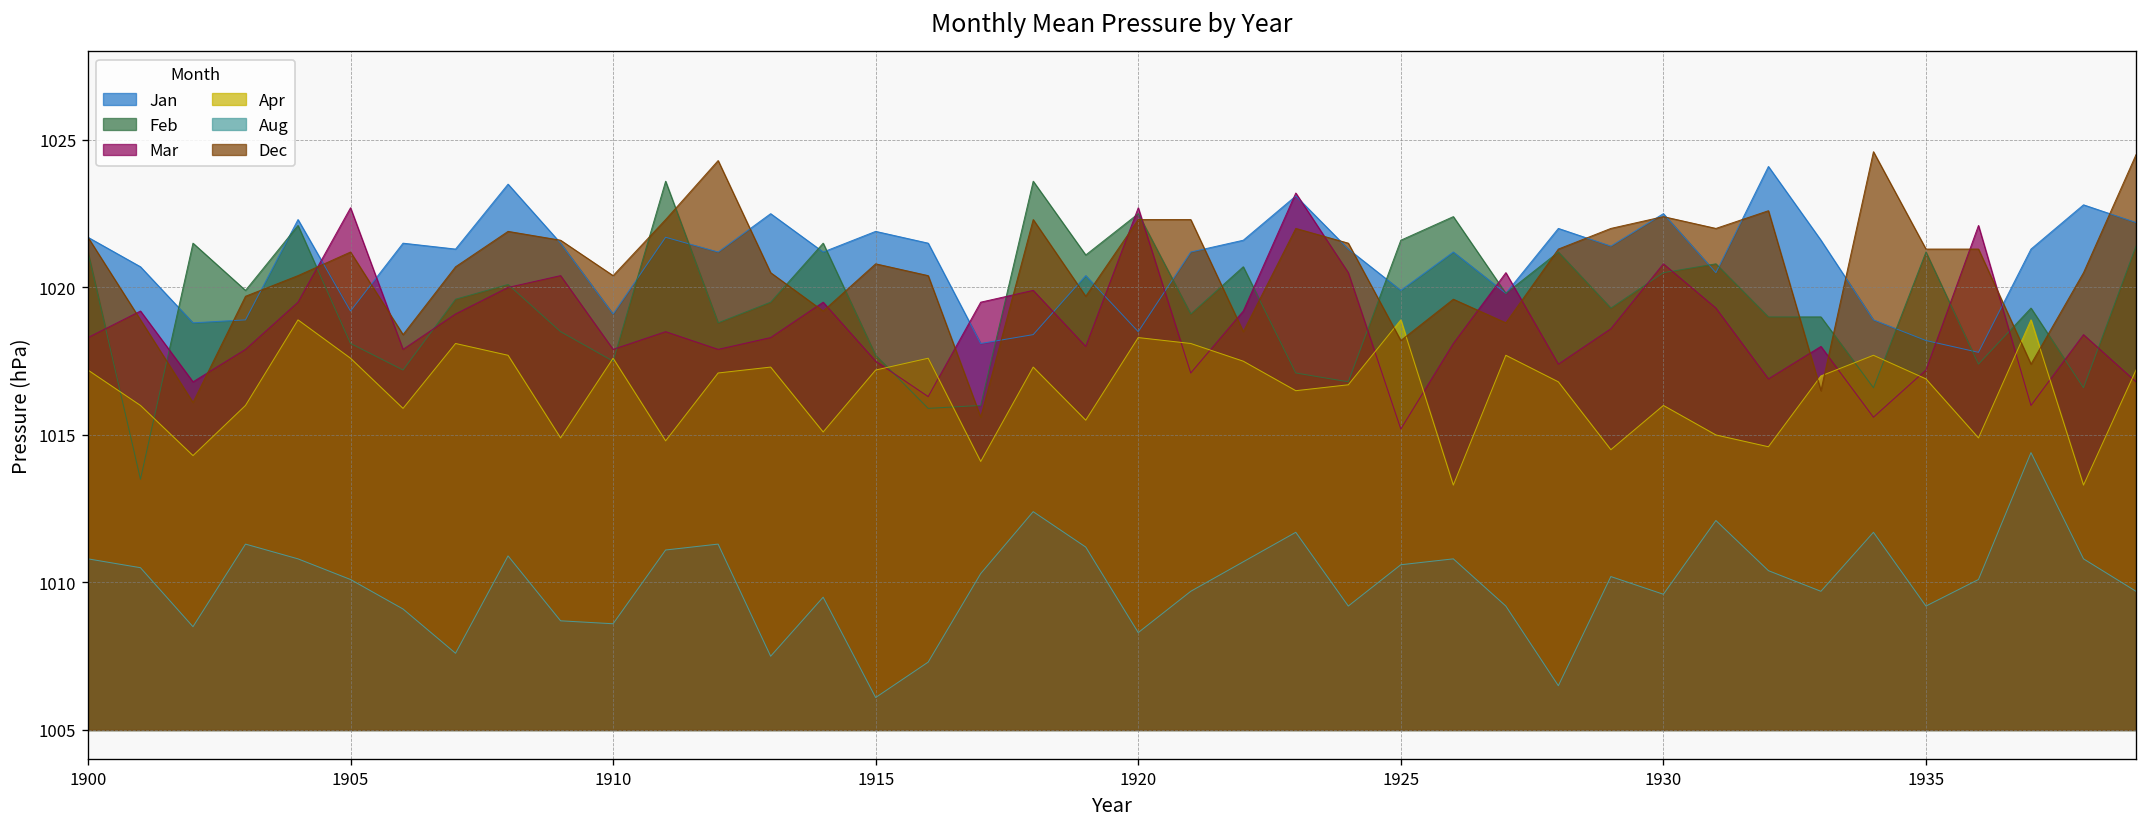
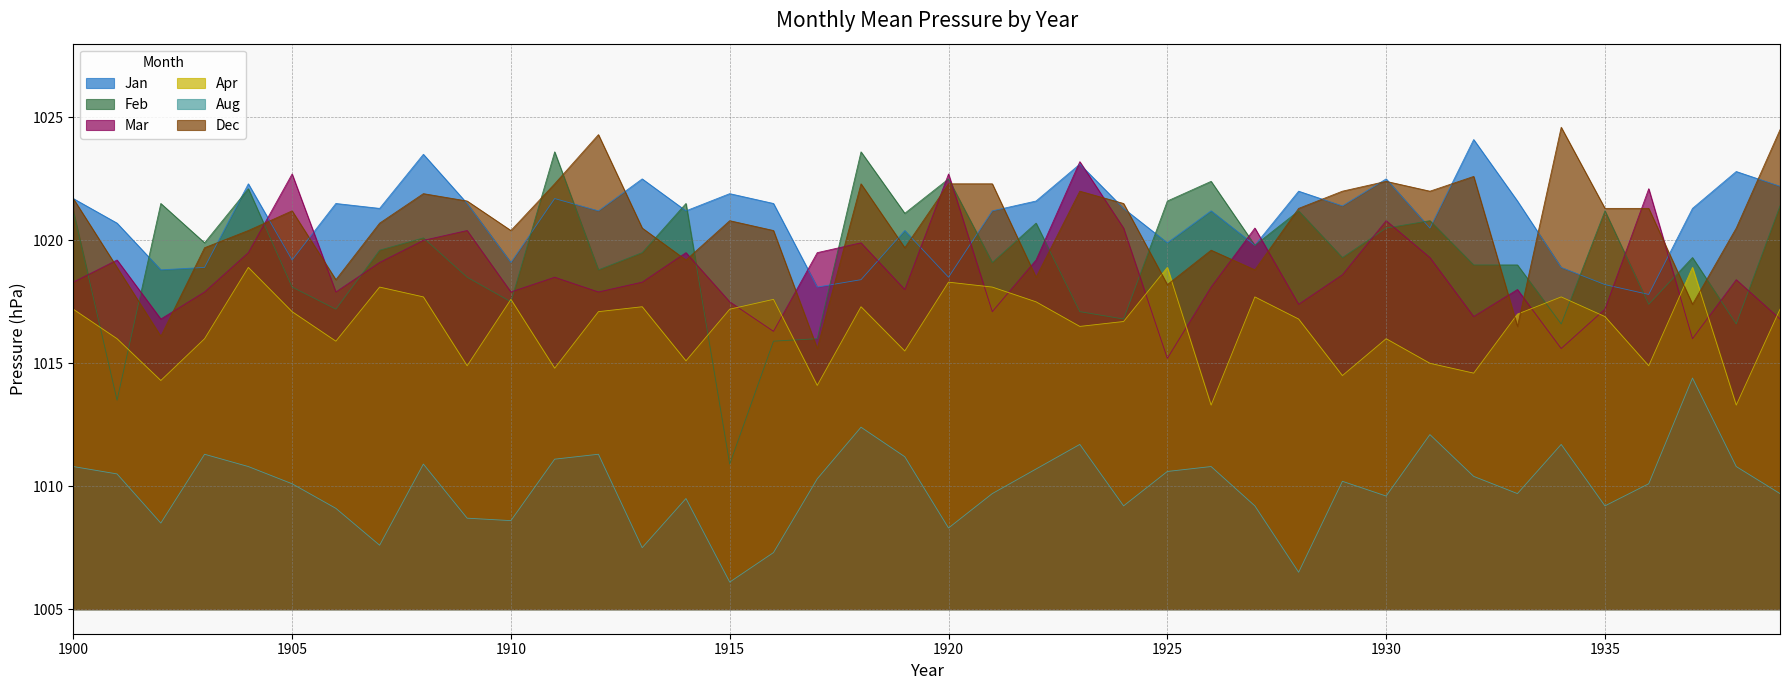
Apr, 1905: 1017.6 -> 1017.1
Feb, 1915: 1017.7 -> 1010.9
